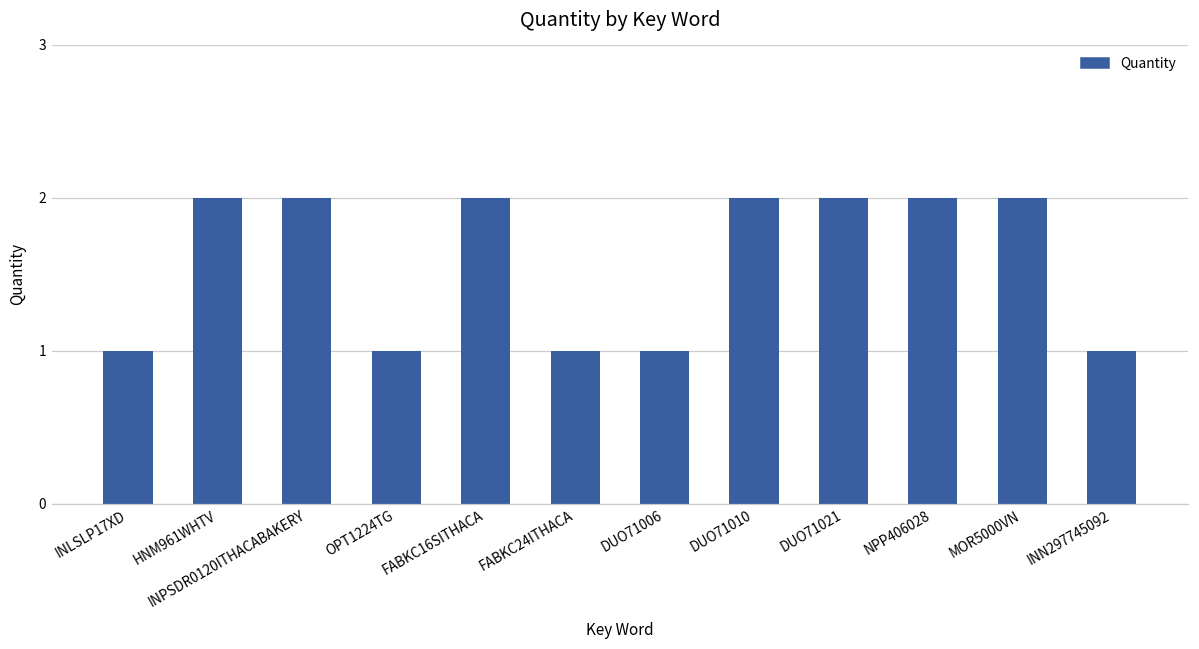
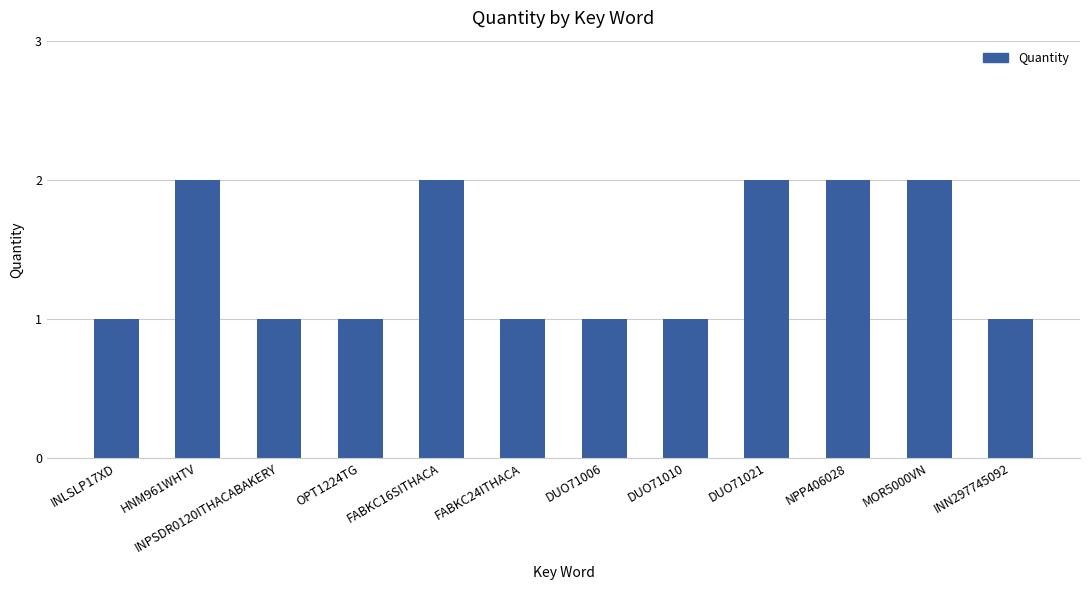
INPSDR0120ITHACABAKERY: 2 -> 1
DUO71010: 2 -> 1
